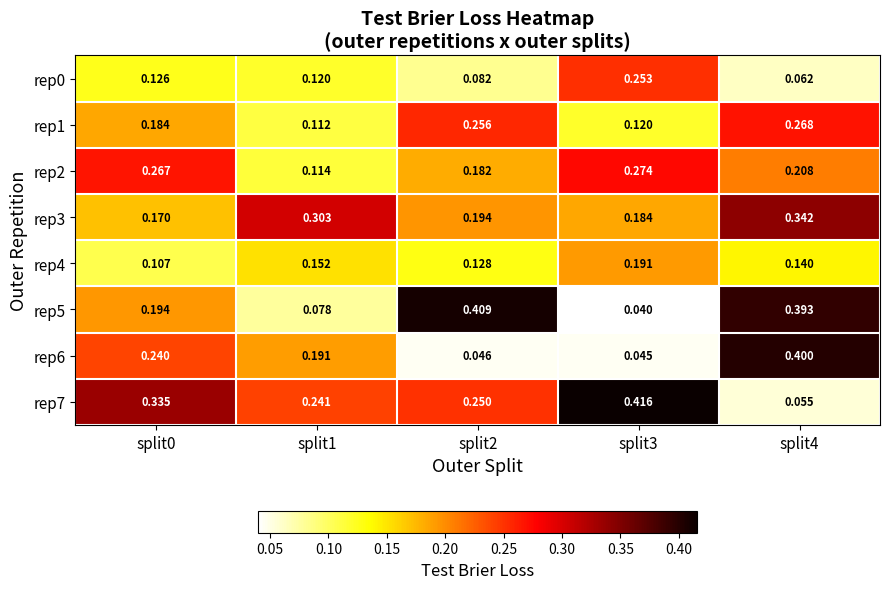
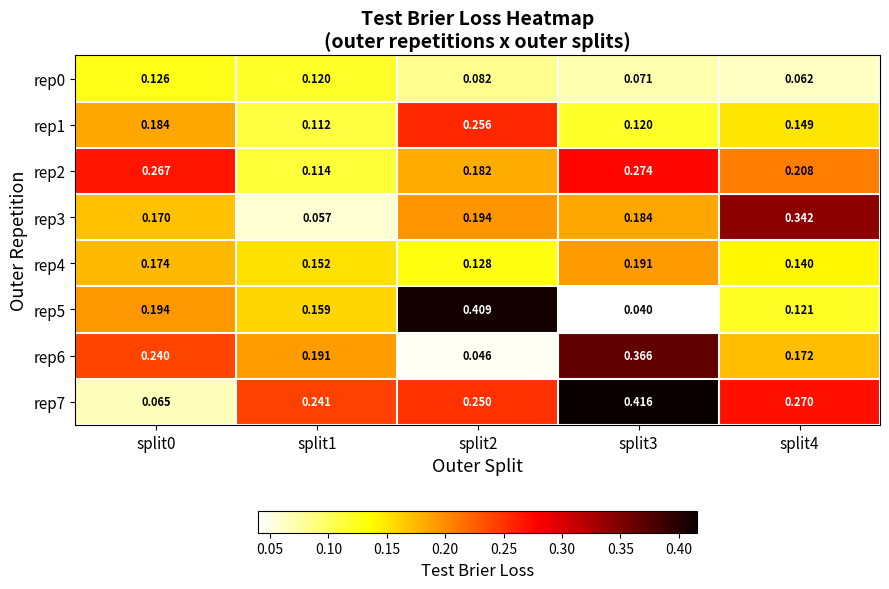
rep0, split3: 0.253 -> 0.071
rep1, split4: 0.268 -> 0.149
rep3, split1: 0.303 -> 0.057
rep4, split0: 0.107 -> 0.174
rep5, split1: 0.078 -> 0.159
rep5, split4: 0.393 -> 0.121
rep6, split3: 0.045 -> 0.366
rep6, split4: 0.400 -> 0.172
rep7, split0: 0.335 -> 0.065
rep7, split4: 0.055 -> 0.270
